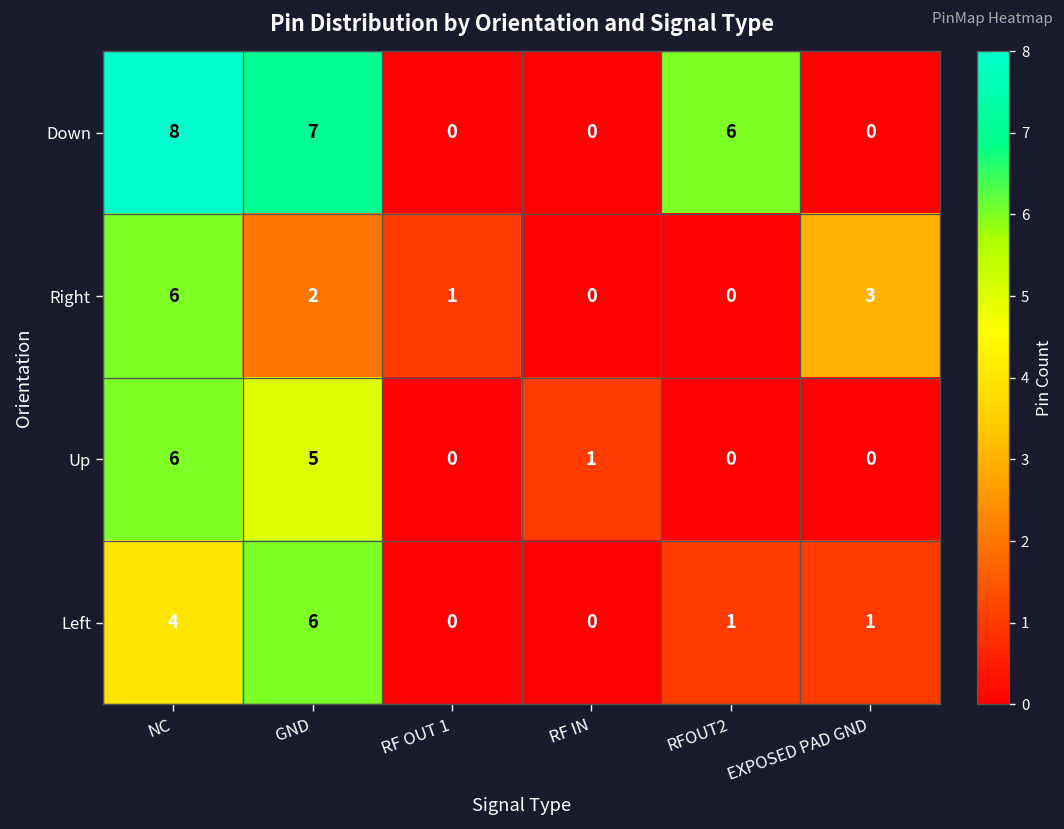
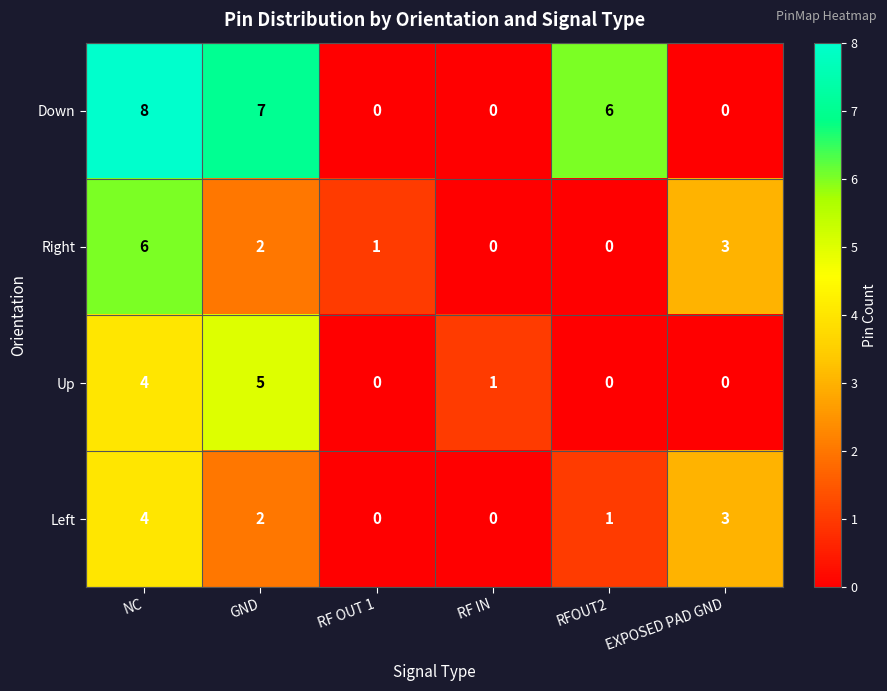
Up, NC: 6 -> 4
Left, GND: 6 -> 2
Left, EXPOSED PAD GND: 1 -> 3
